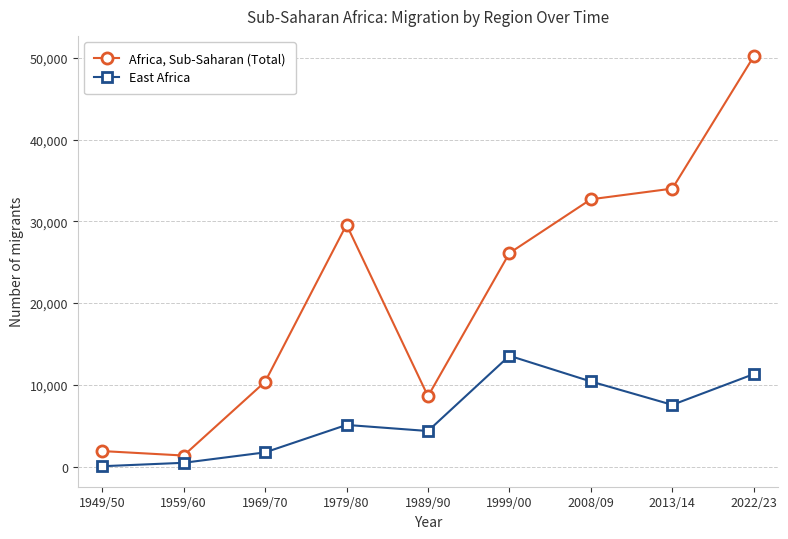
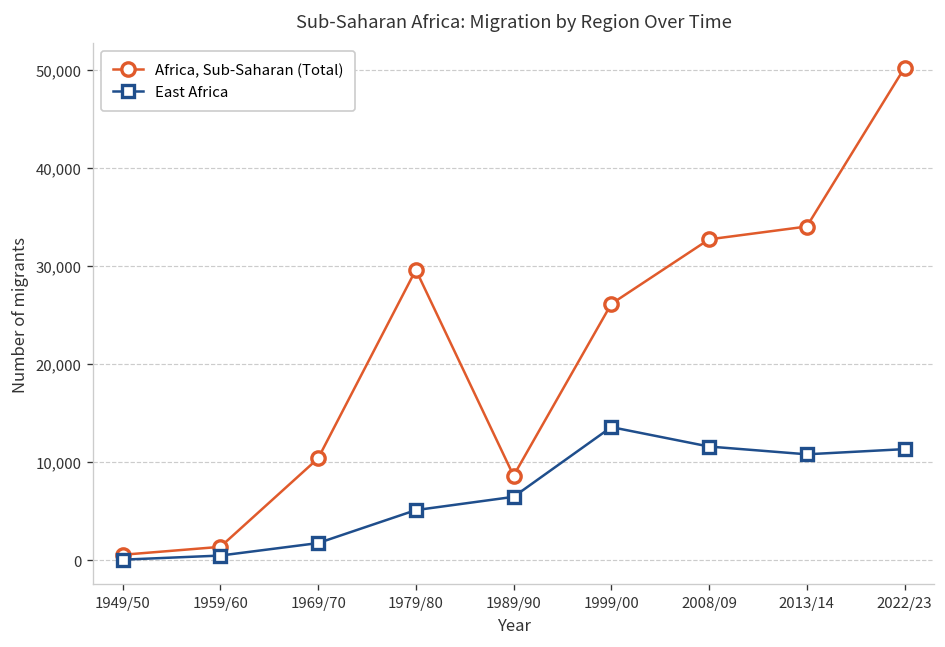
Africa, Sub-Saharan (Total), 1949/50: 2,000 -> 1,000
East Africa, 1989/90: 4,000 -> 6,000
East Africa, 2008/09: 10,000 -> 12,000
East Africa, 2013/14: 8,000 -> 11,000
